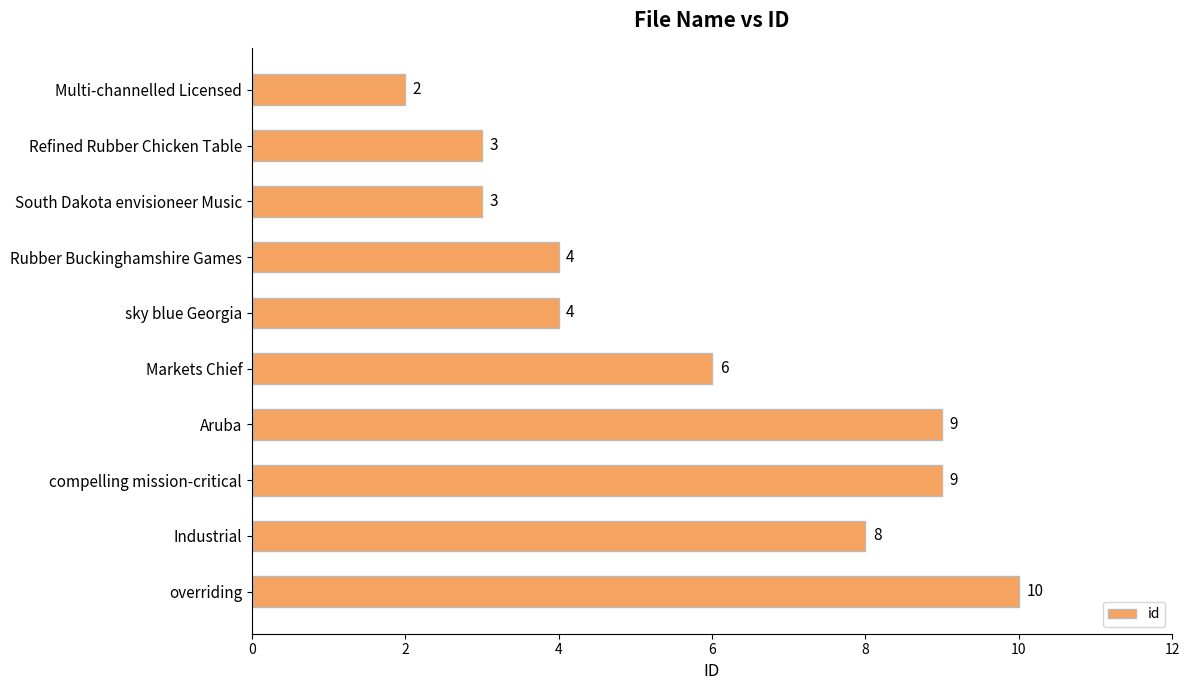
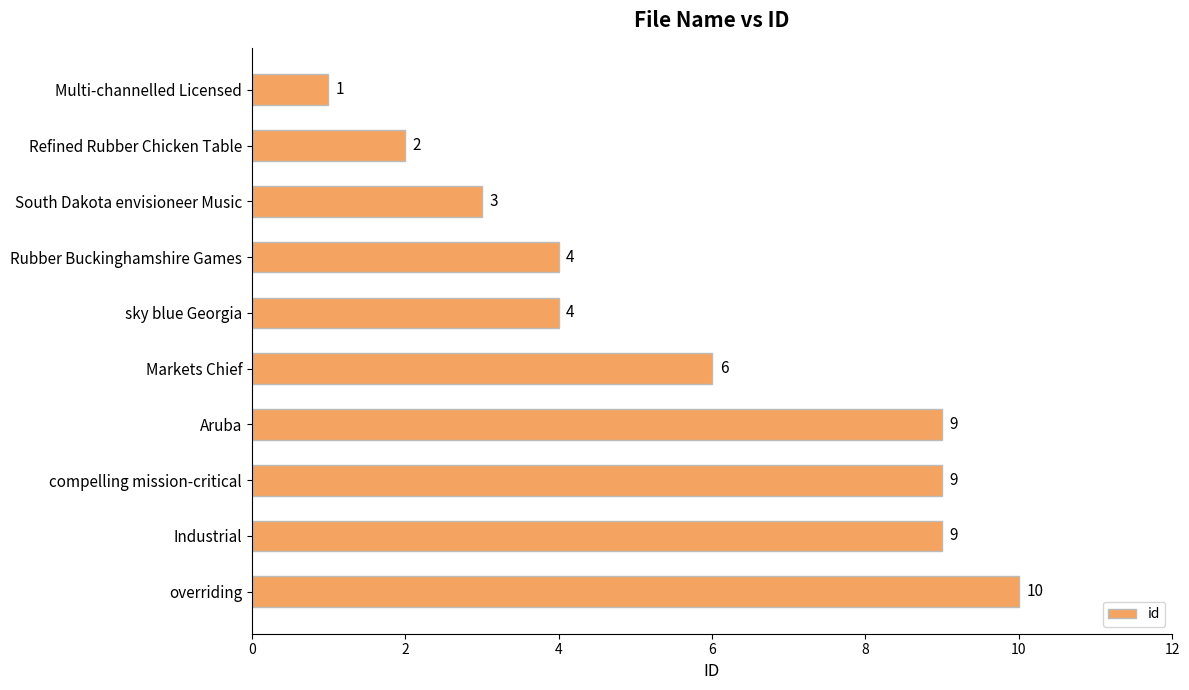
Multi-channelled Licensed: 2 -> 1
Refined Rubber Chicken Table: 3 -> 2
Industrial: 8 -> 9
